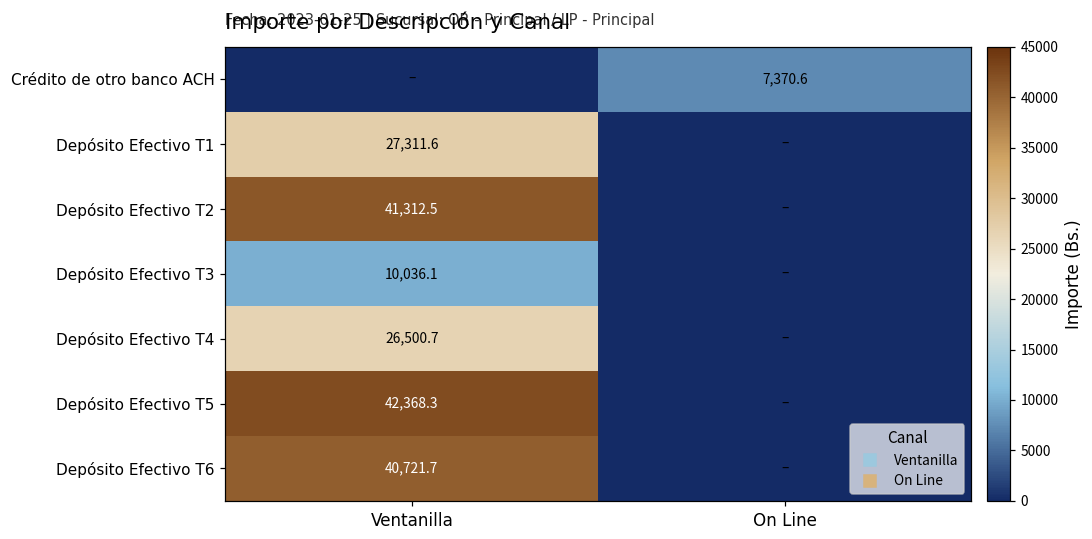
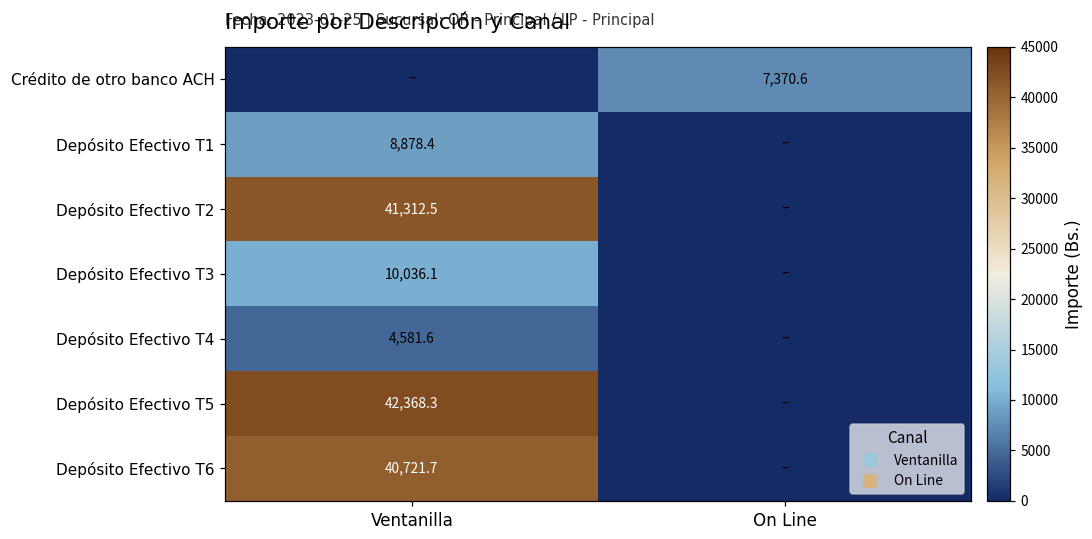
Depósito Efectivo T1, Ventanilla: 27,311.6 -> 8,878.4
Depósito Efectivo T4, Ventanilla: 26,500.7 -> 4,581.6
